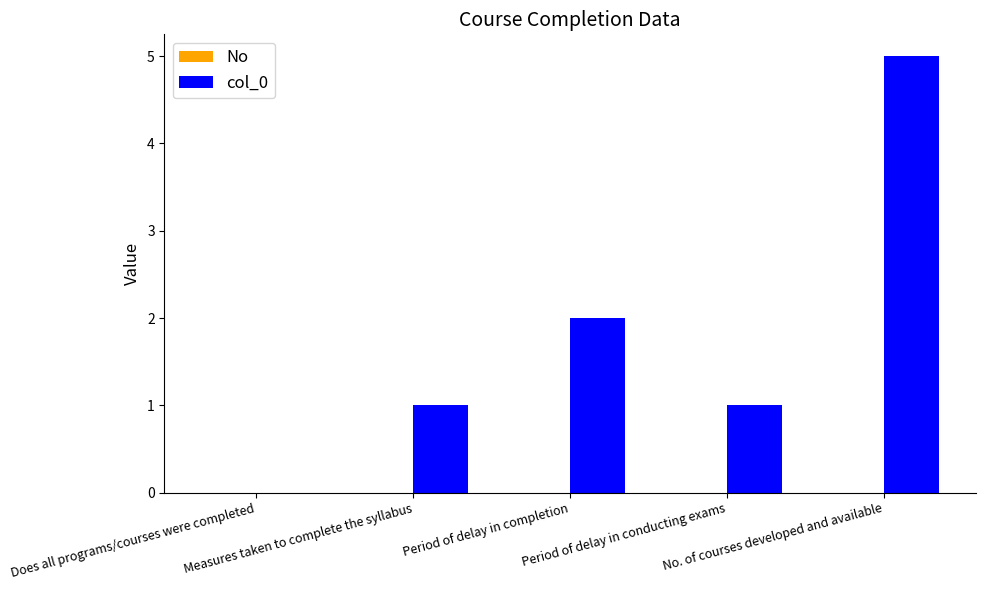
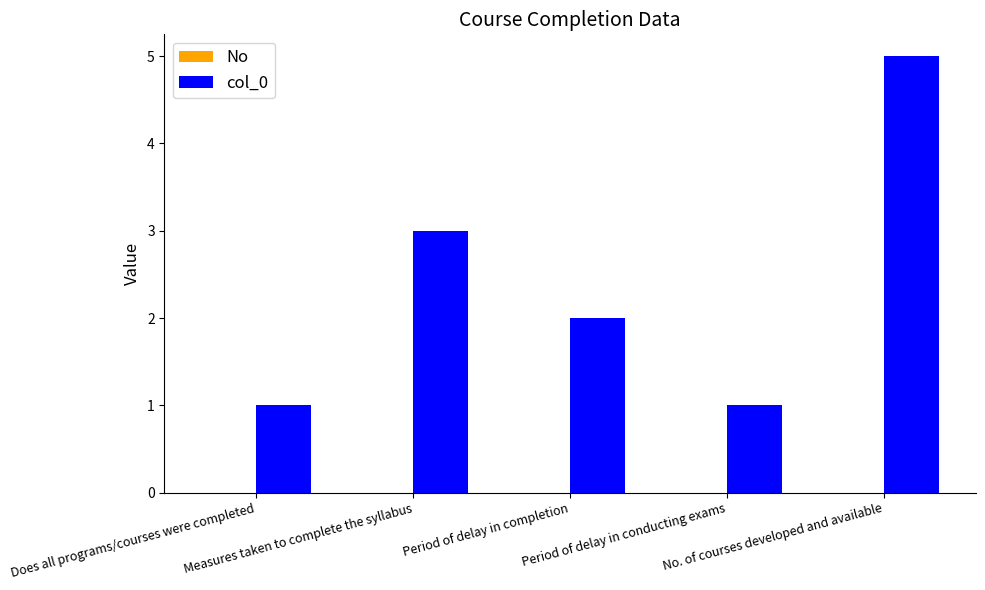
col_0, Does all programs/courses were completed: 0 -> 1
col_0, Measures taken to complete the syllabus: 1 -> 3
